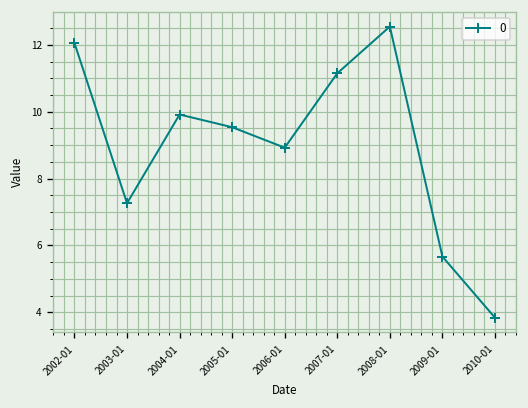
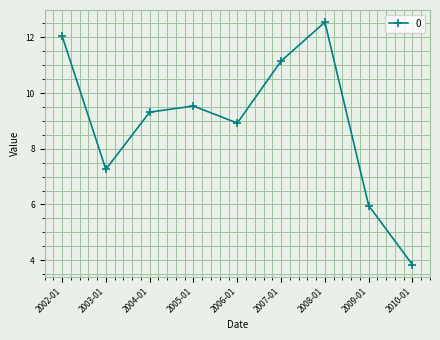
2004-01: 9.9 -> 9.3
2009-01: 5.7 -> 6.0
